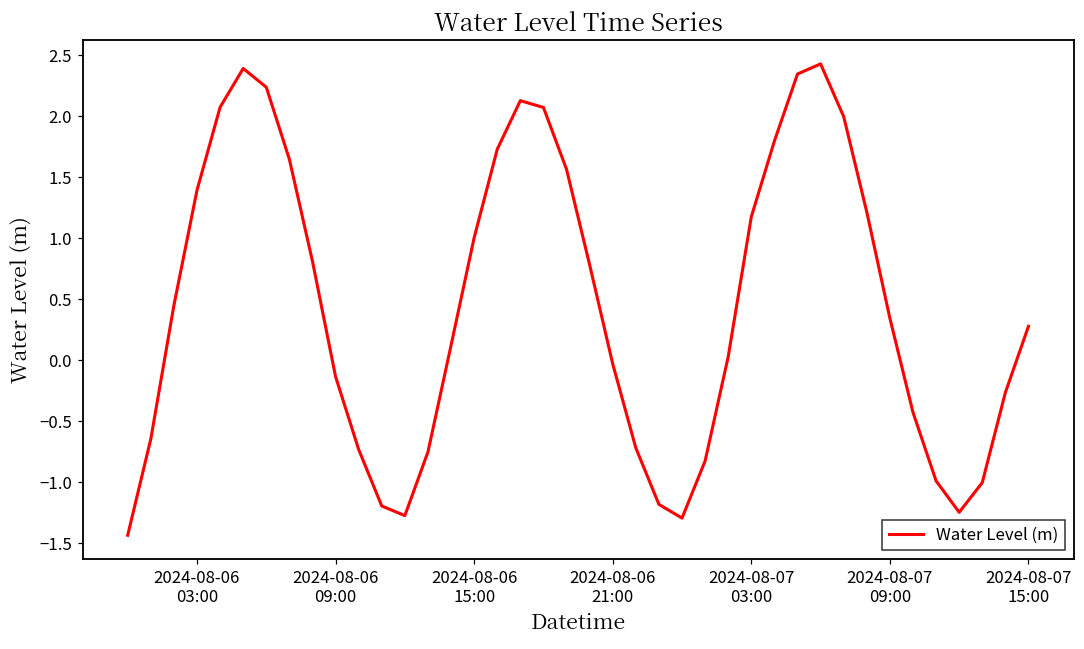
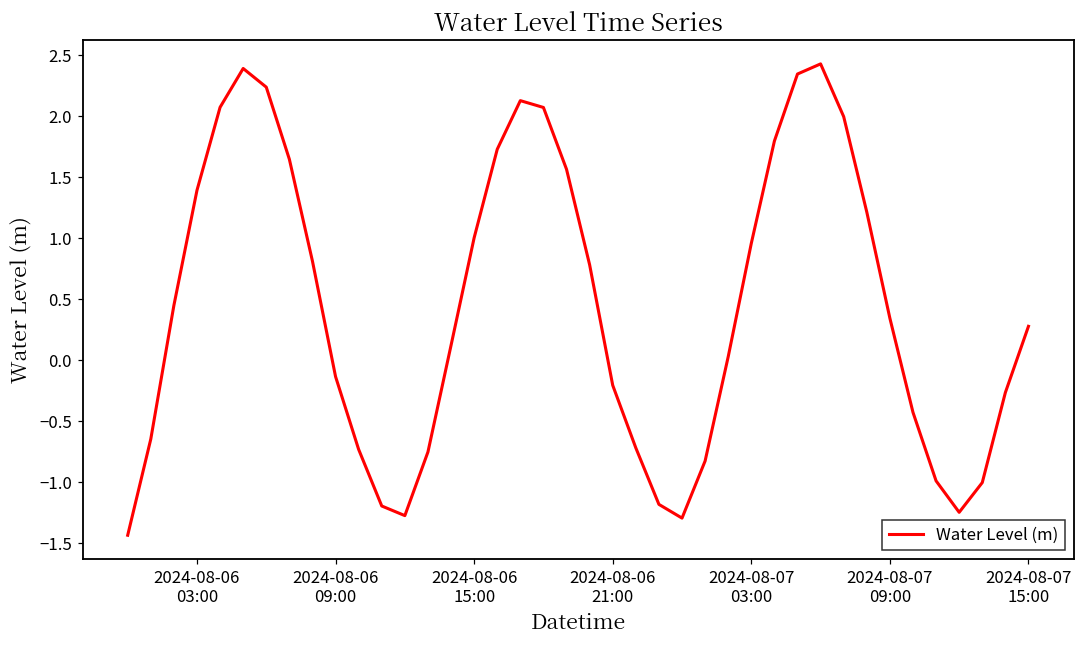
2024-08-06 21:00: -0.03 -> -0.21
2024-08-07 03:00: 1.18 -> 0.96
